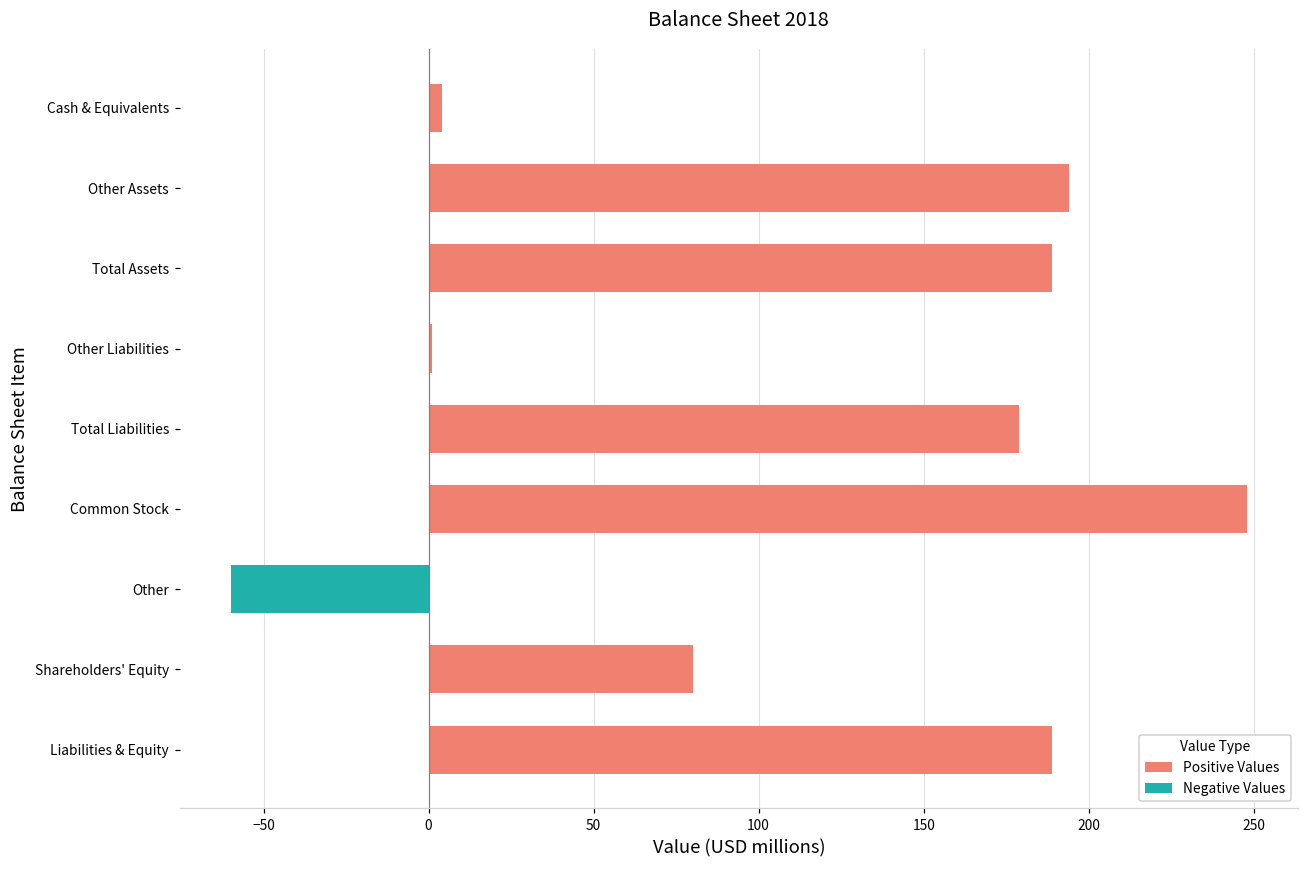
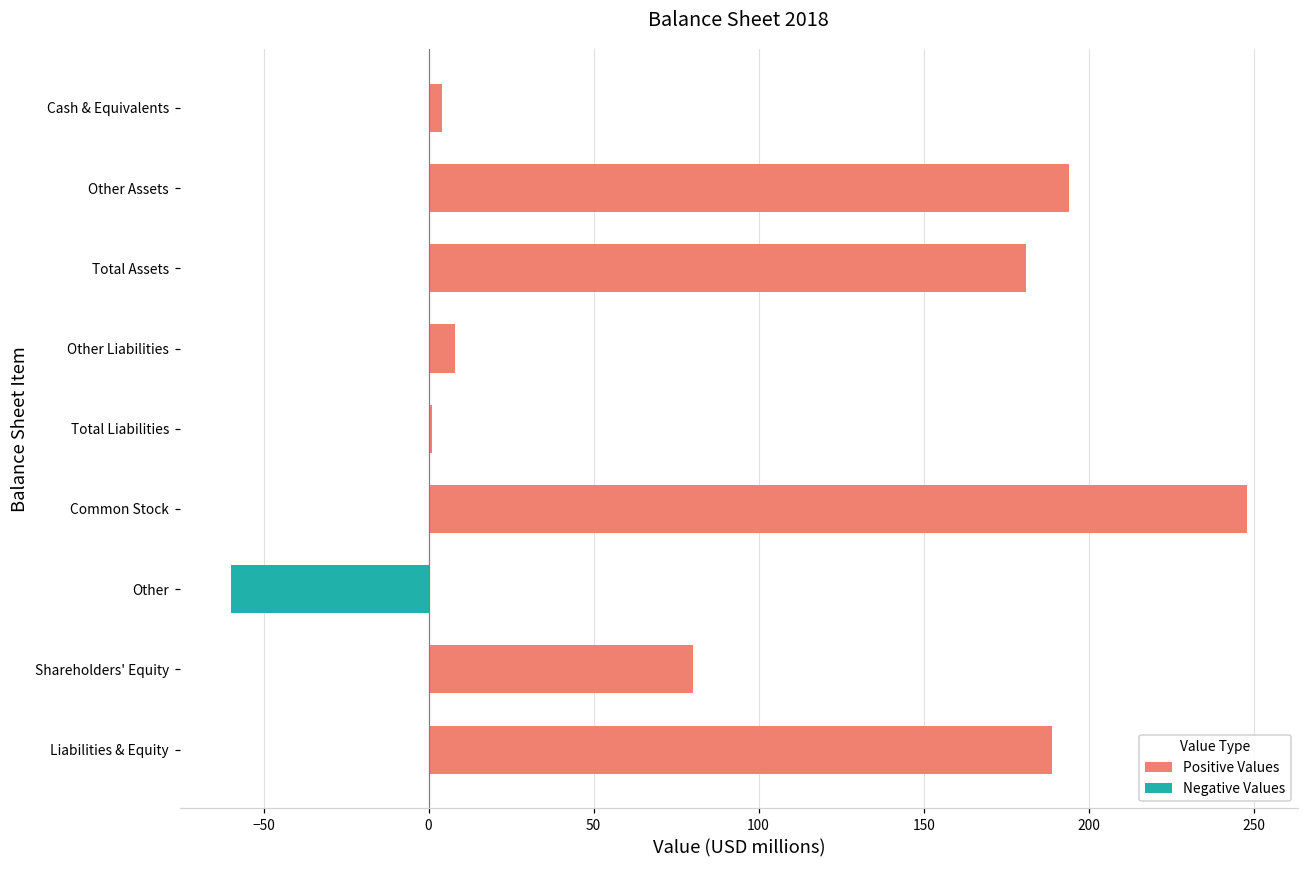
Total Assets: 189 -> 181
Other Liabilities: 1 -> 8
Total Liabilities: 179 -> 1
